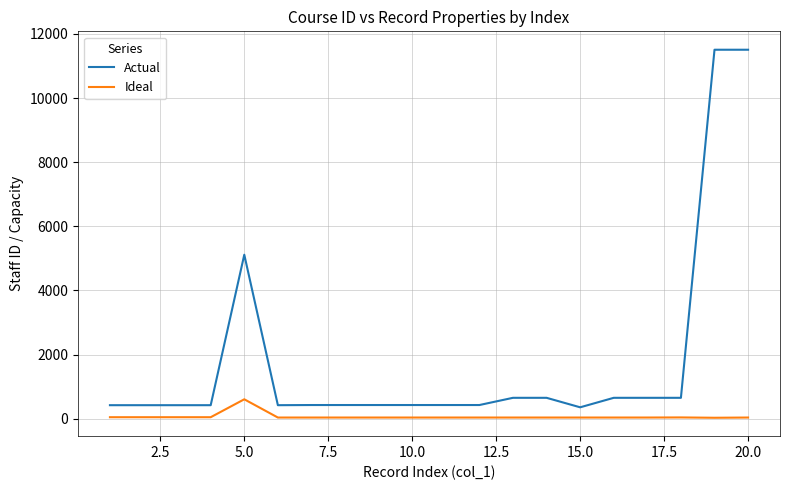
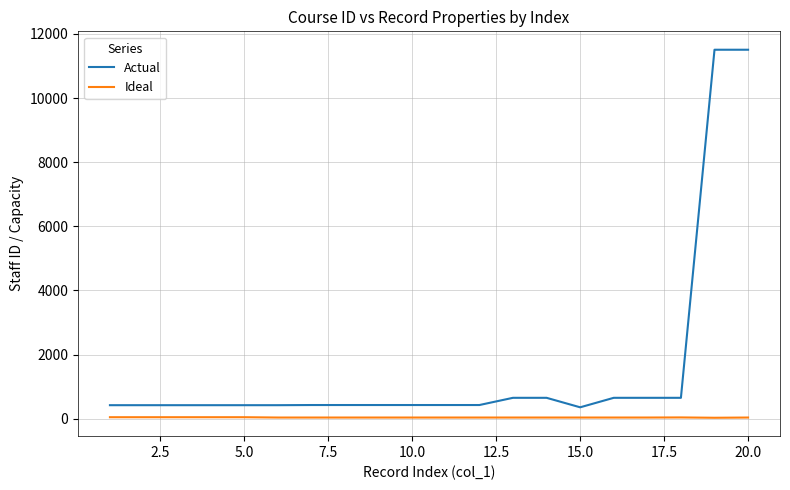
Actual, 5.0: 5100 -> 400
Ideal, 5.0: 600 -> 0
